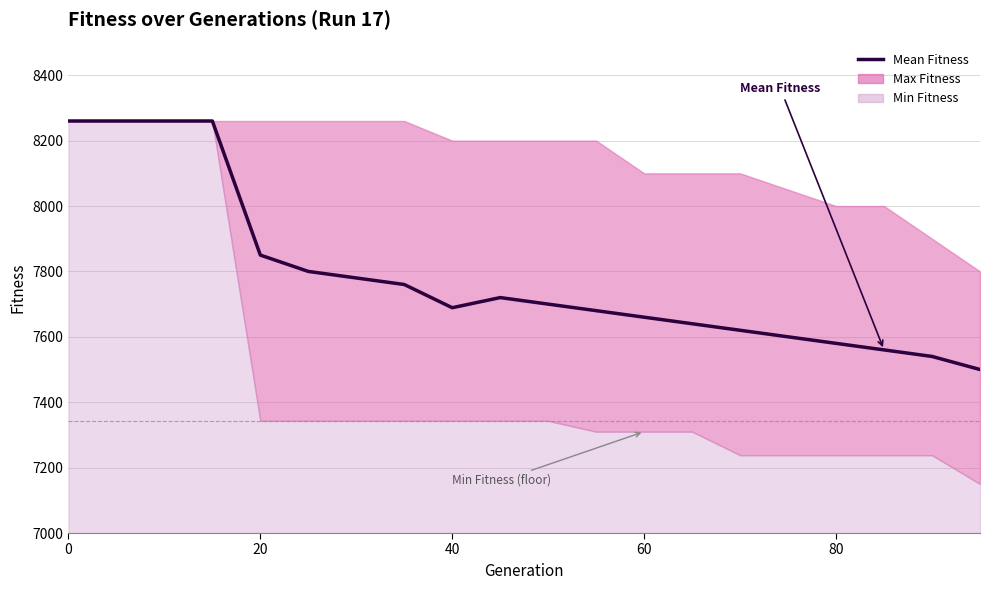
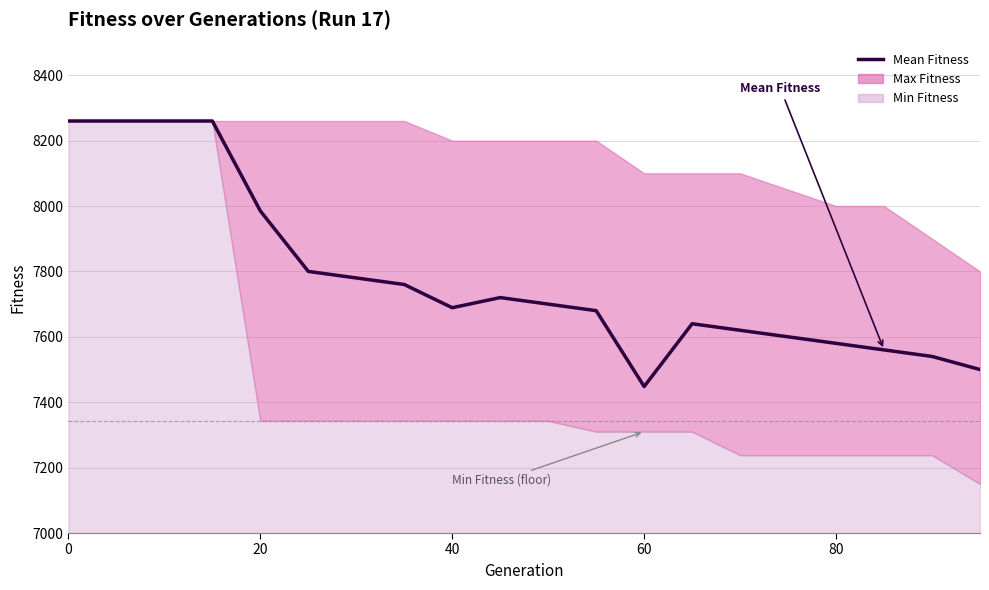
Mean Fitness, 20: 7850 -> 7990
Mean Fitness, 60: 7660 -> 7450
